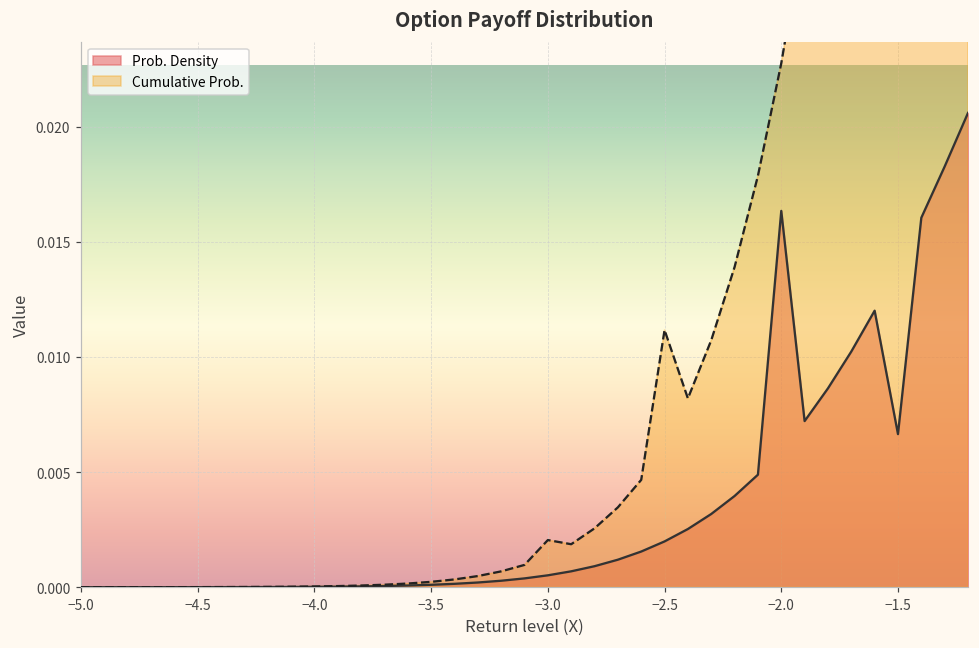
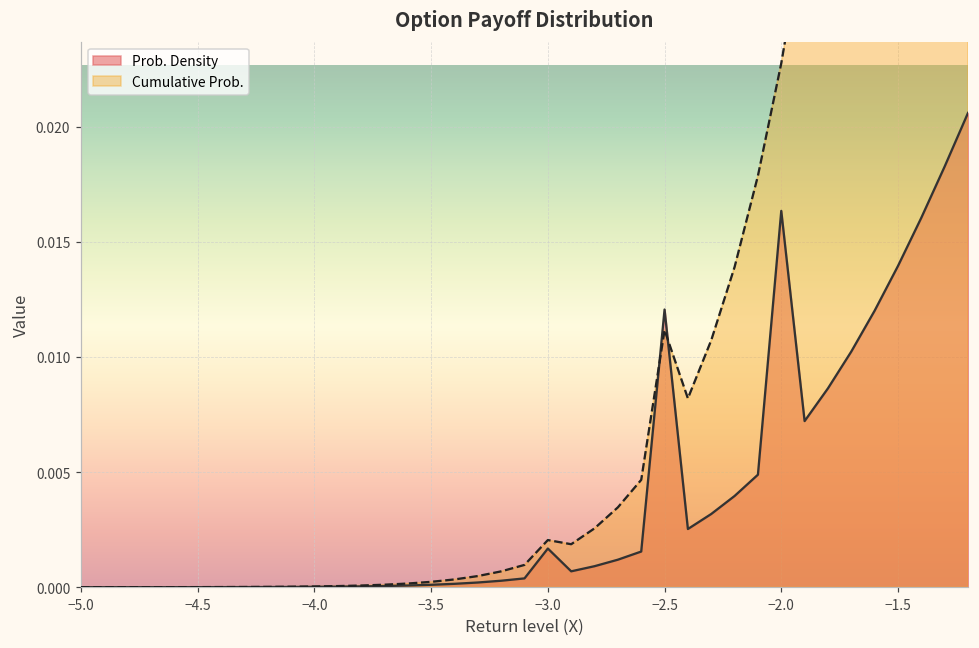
Prob. Density, −3.0: 0.0005 -> 0.0017
Prob. Density, −2.5: 0.0020 -> 0.0121
Prob. Density, −1.5: 0.0066 -> 0.0139
